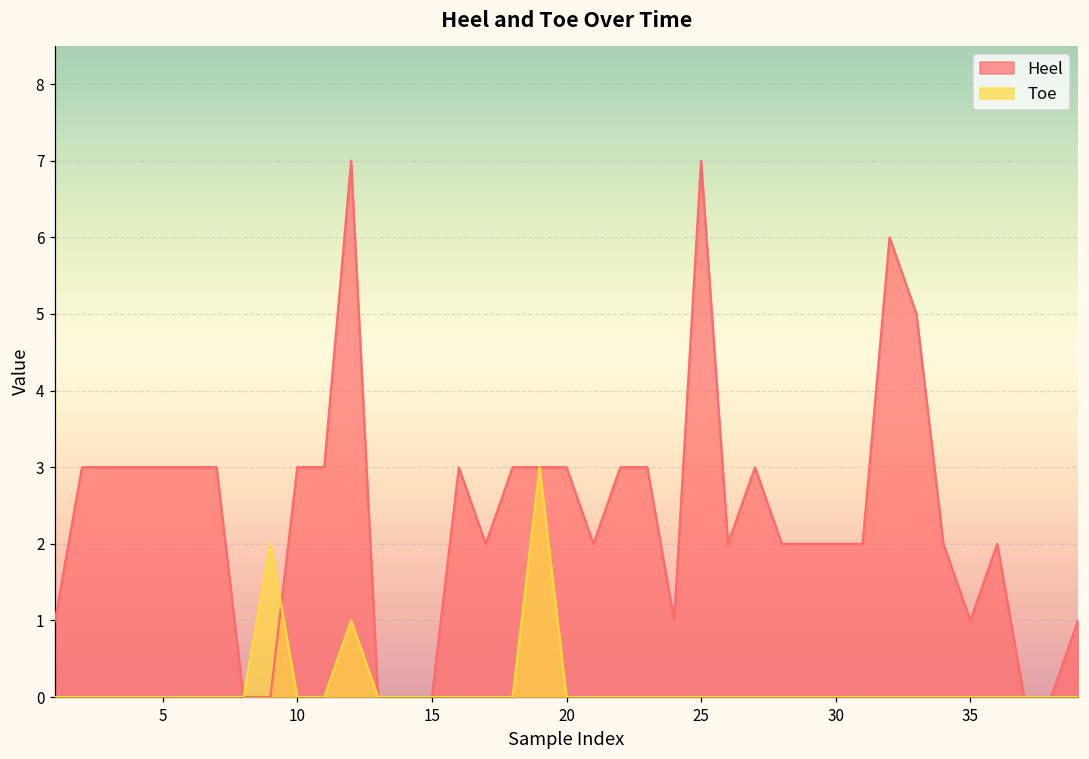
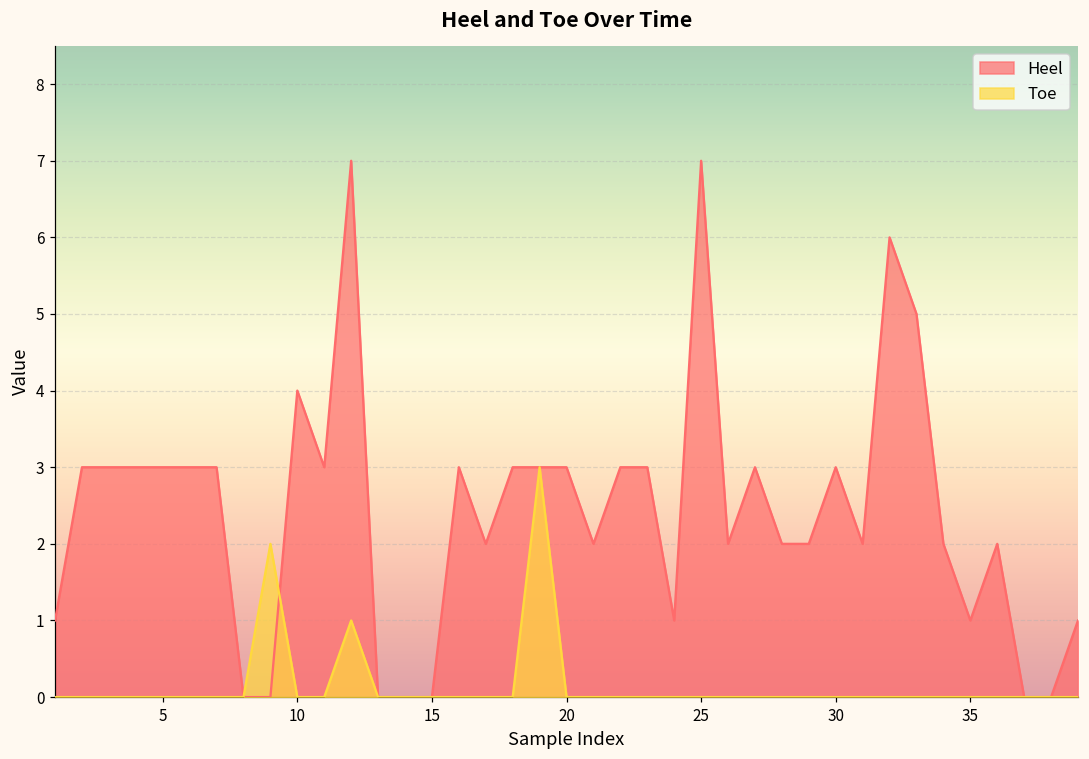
Heel, 10: 3 -> 4
Heel, 30: 2 -> 3
